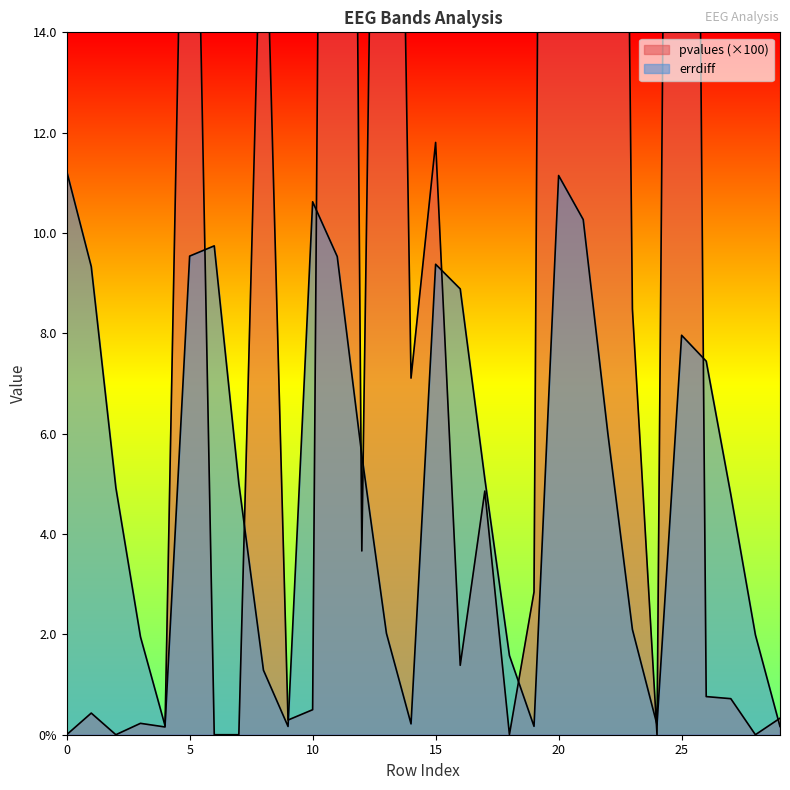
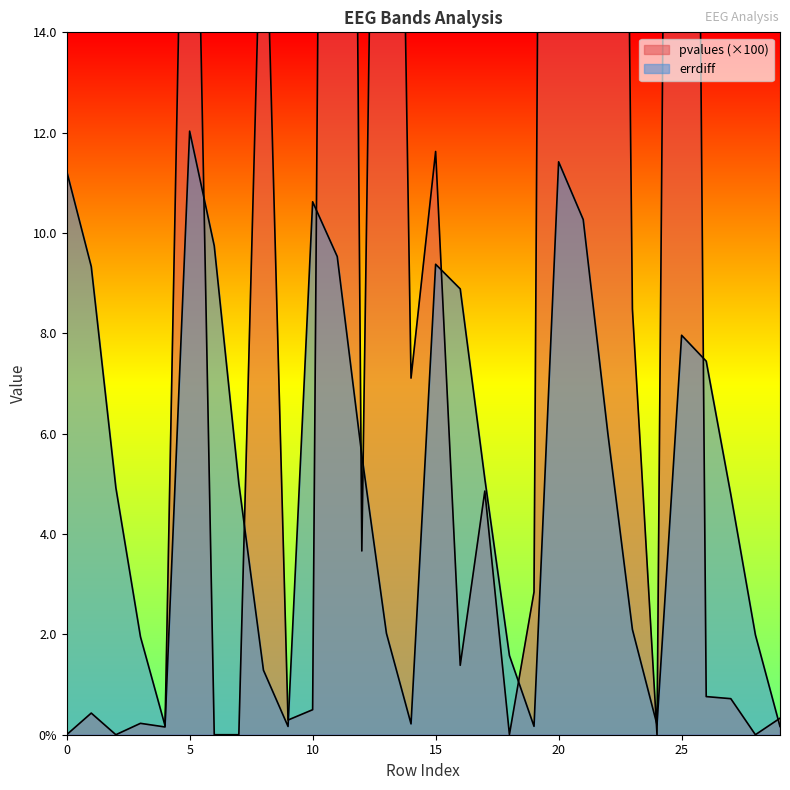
errdiff, 5: 9.5 -> 12.0
pvalues (×100), 15: 11.8 -> 11.6
errdiff, 20: 11.1 -> 11.4
